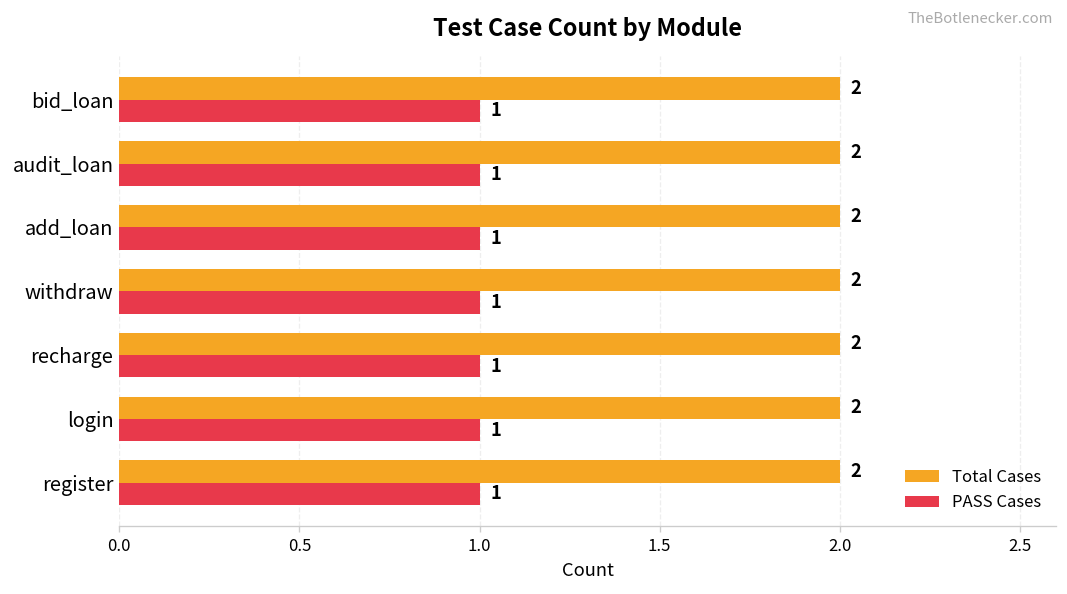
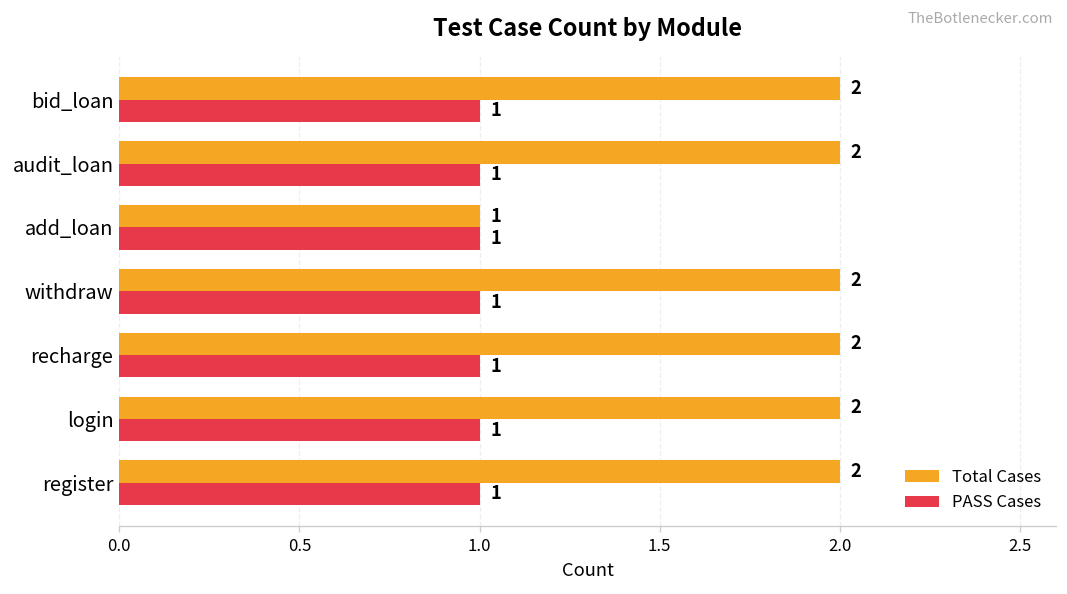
Total Cases, add_loan: 2 -> 1
